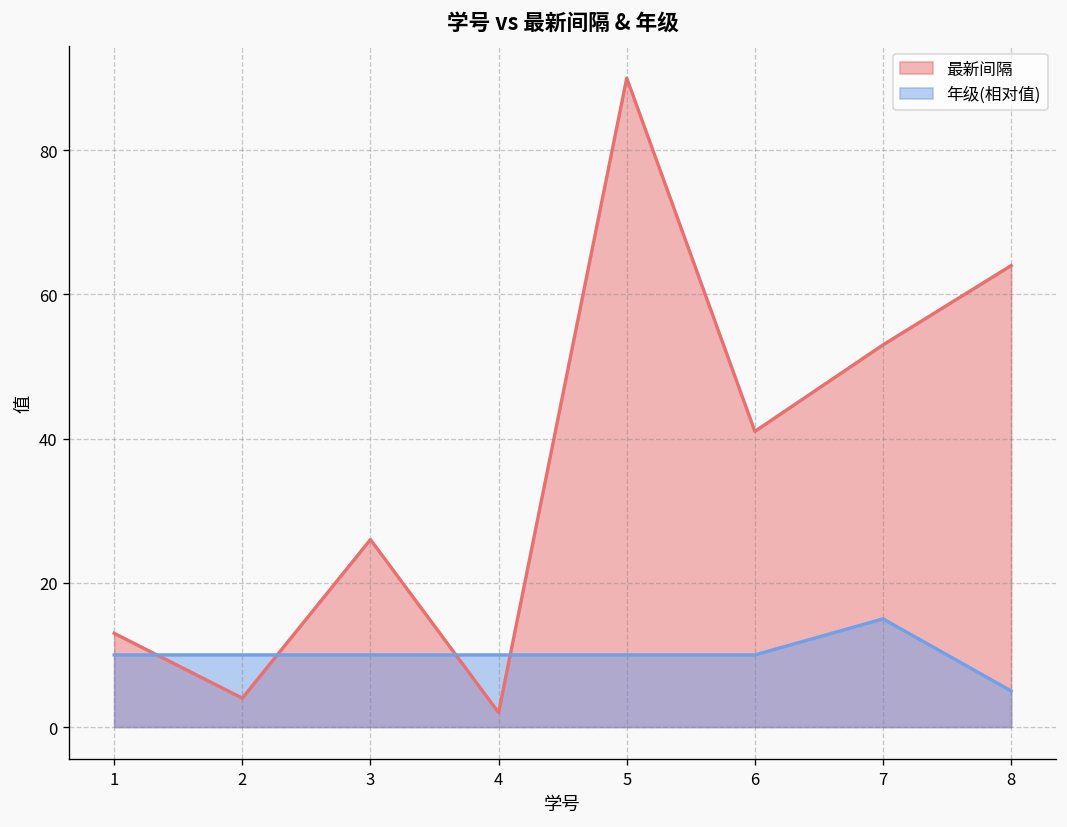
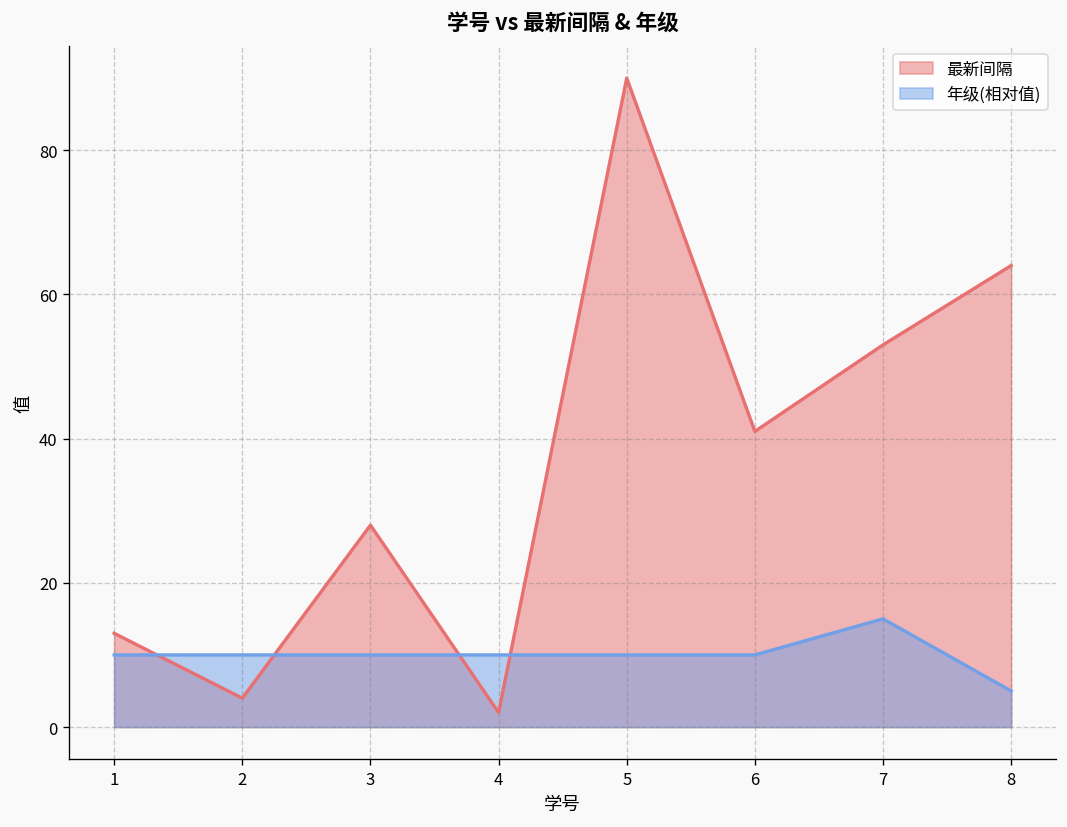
最新间隔, 3: 26 -> 28
